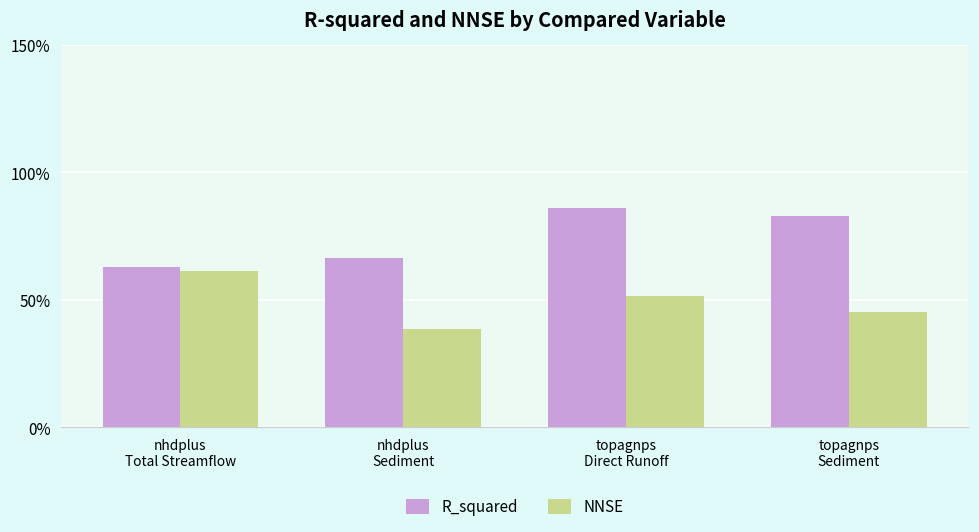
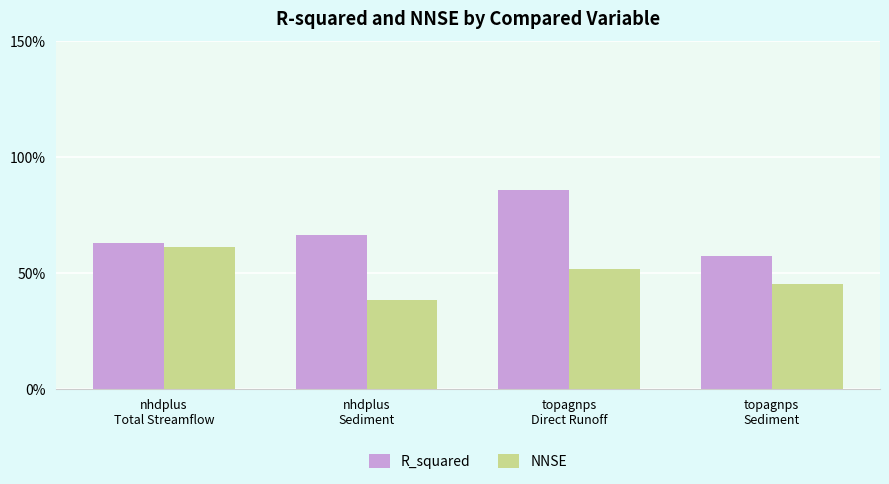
R_squared, topagnps Sediment: 83% -> 58%
